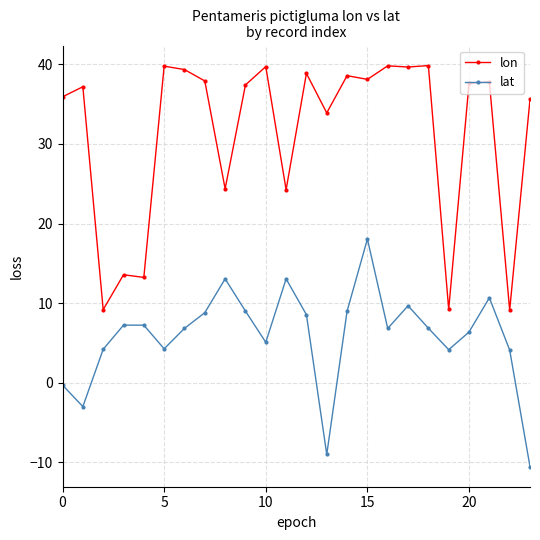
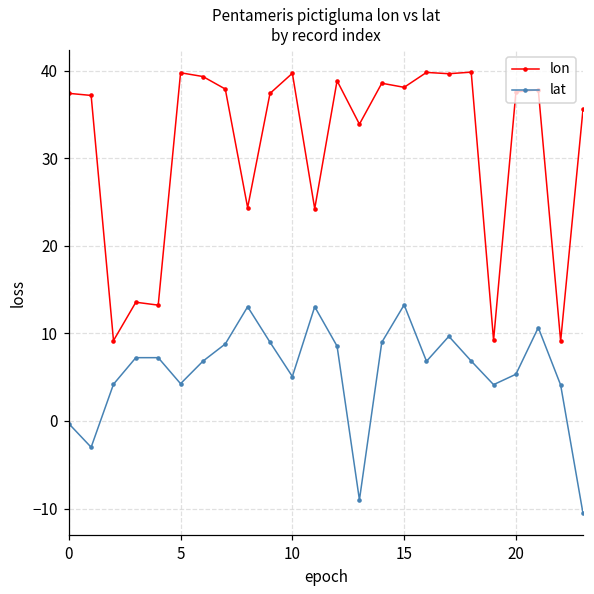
lon, 0: 36 -> 37
lat, 15: 18 -> 13
lat, 20: 6 -> 5
